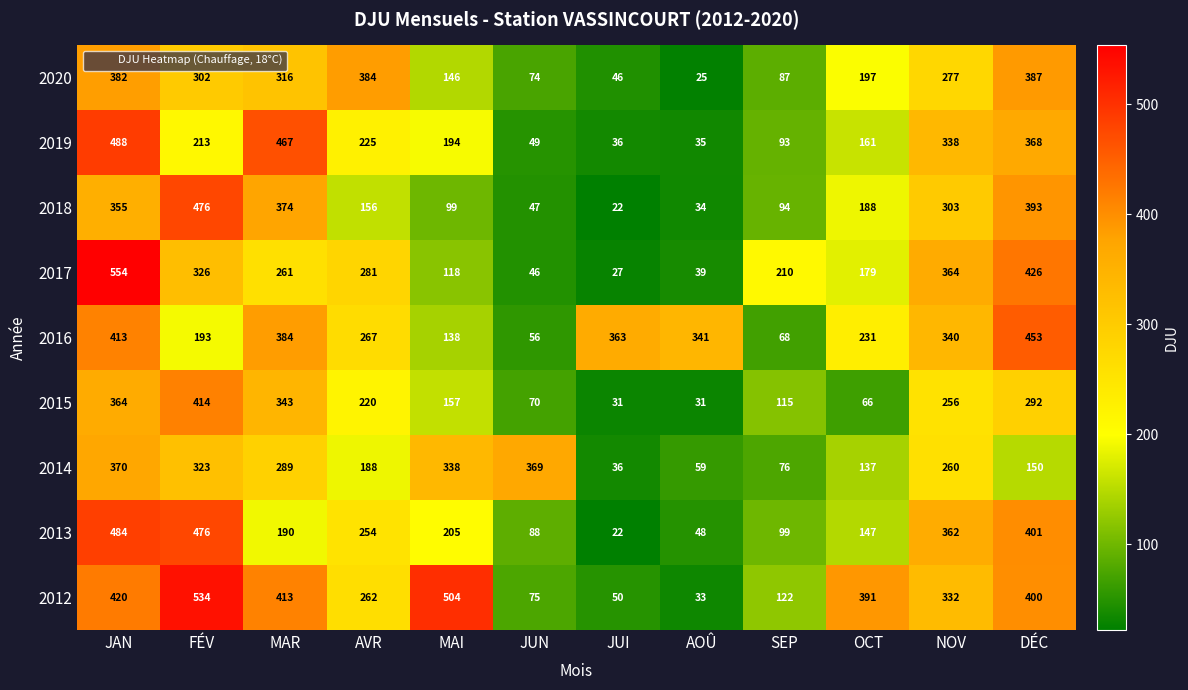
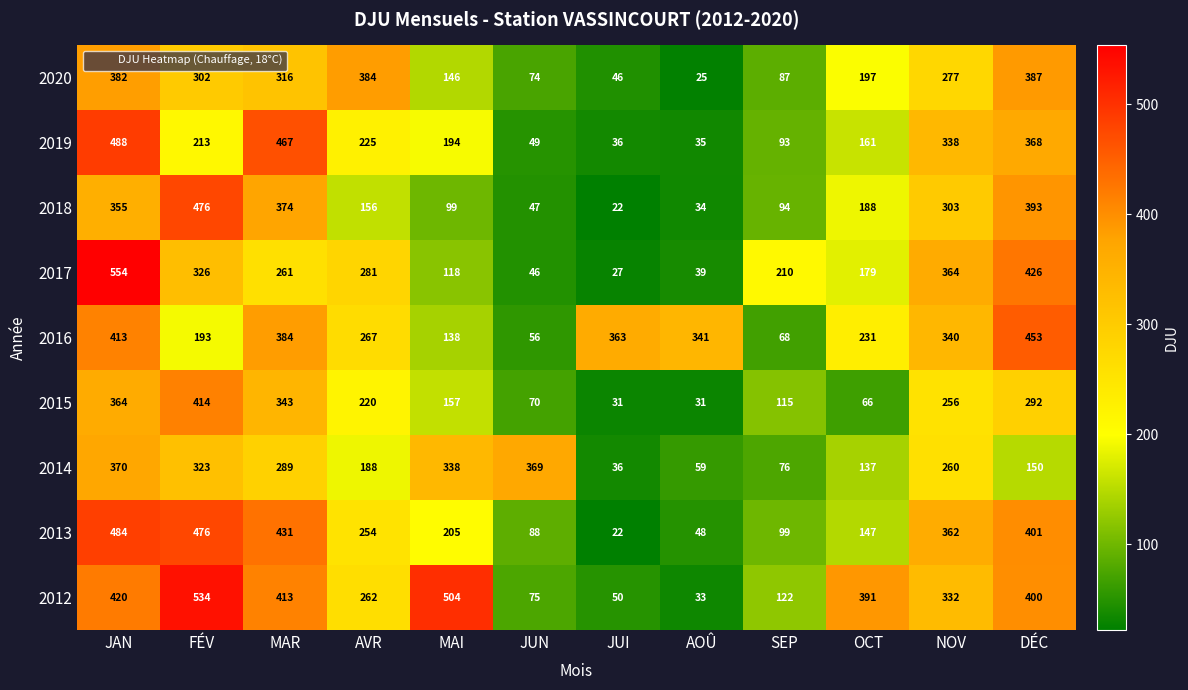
2013, MAR: 190 -> 431
